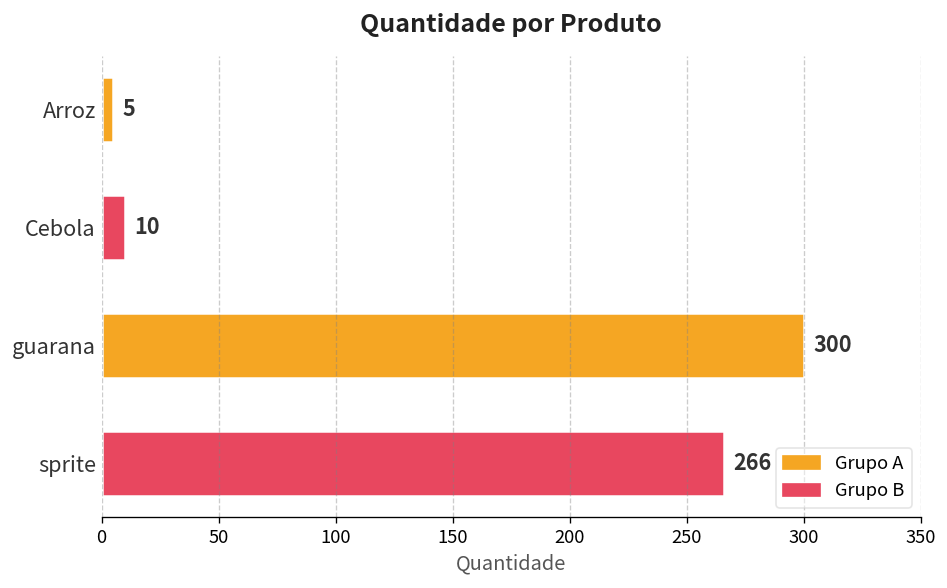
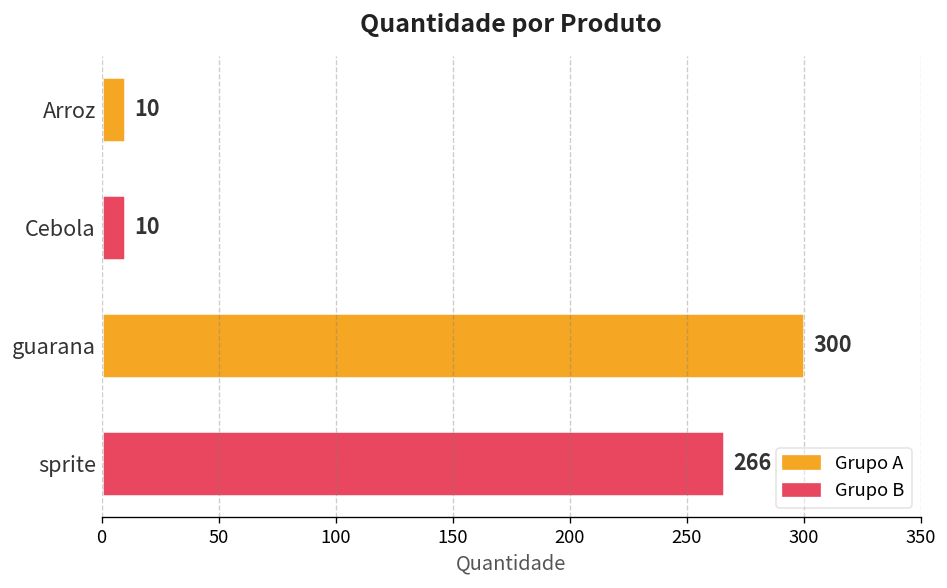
Arroz: 5 -> 10
